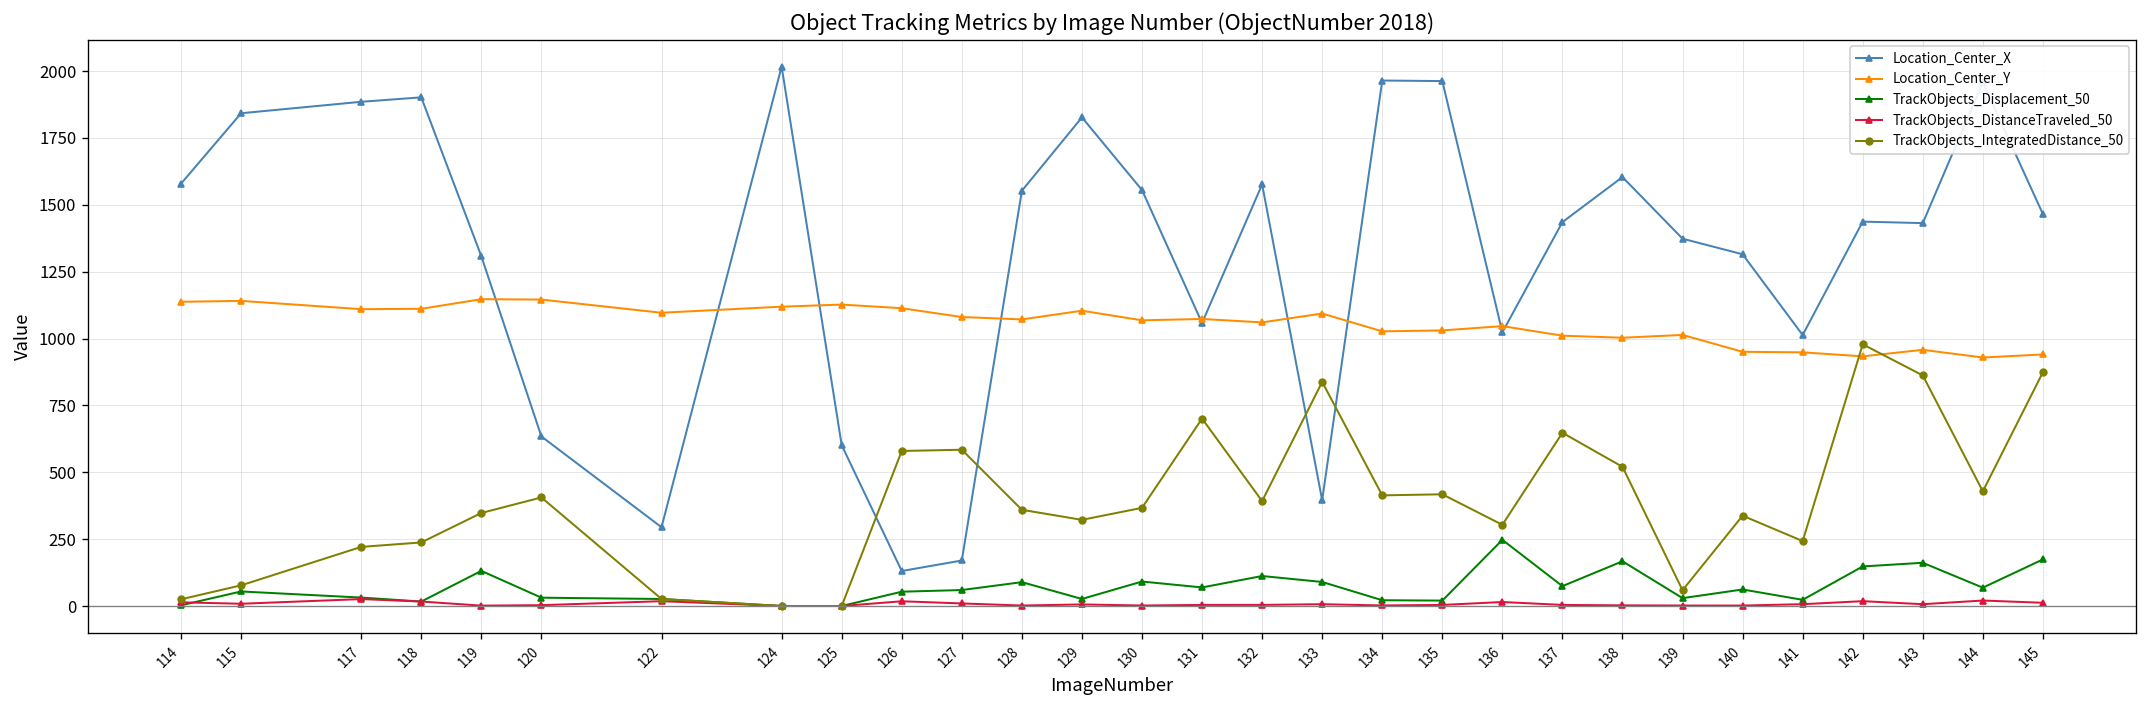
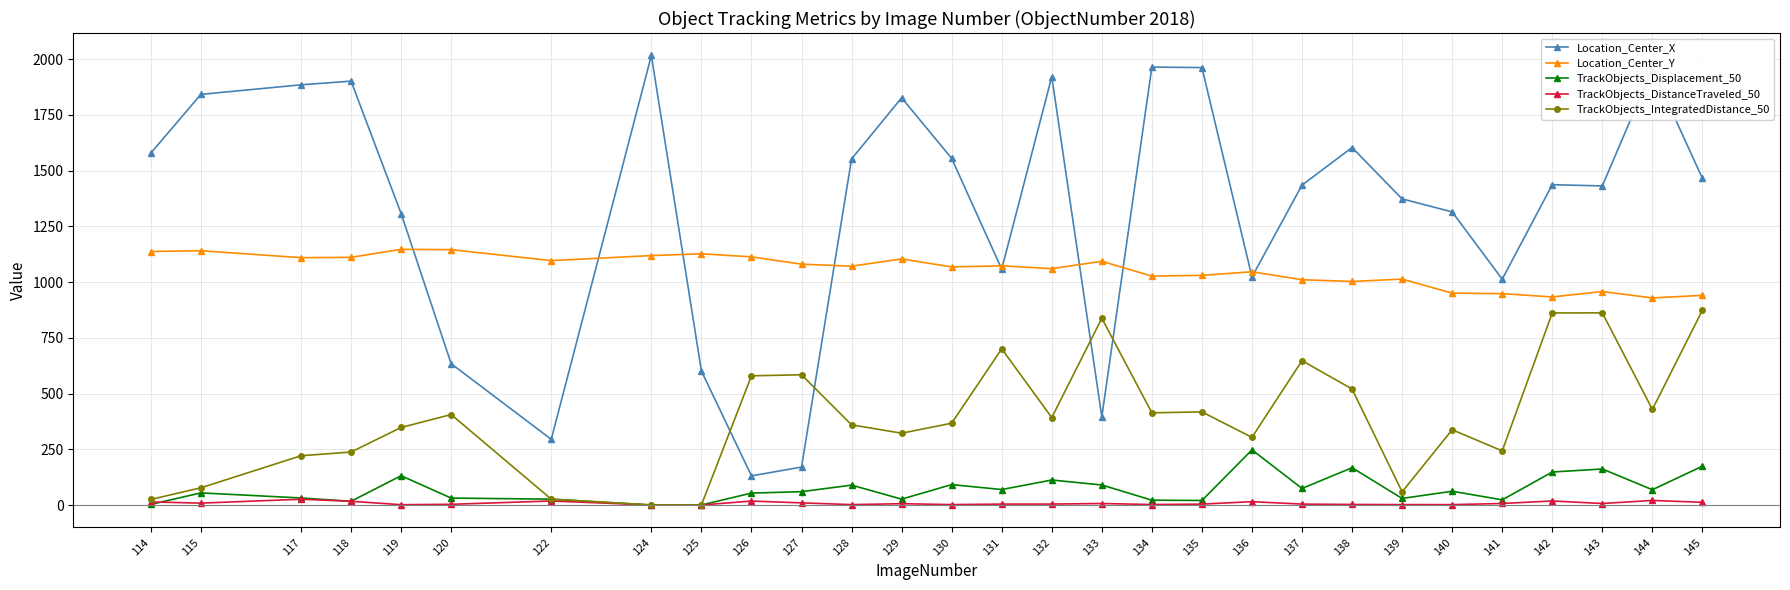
Location_Center_X, 132: 1580 -> 1920
TrackObjects_IntegratedDistance_50, 142: 980 -> 860
